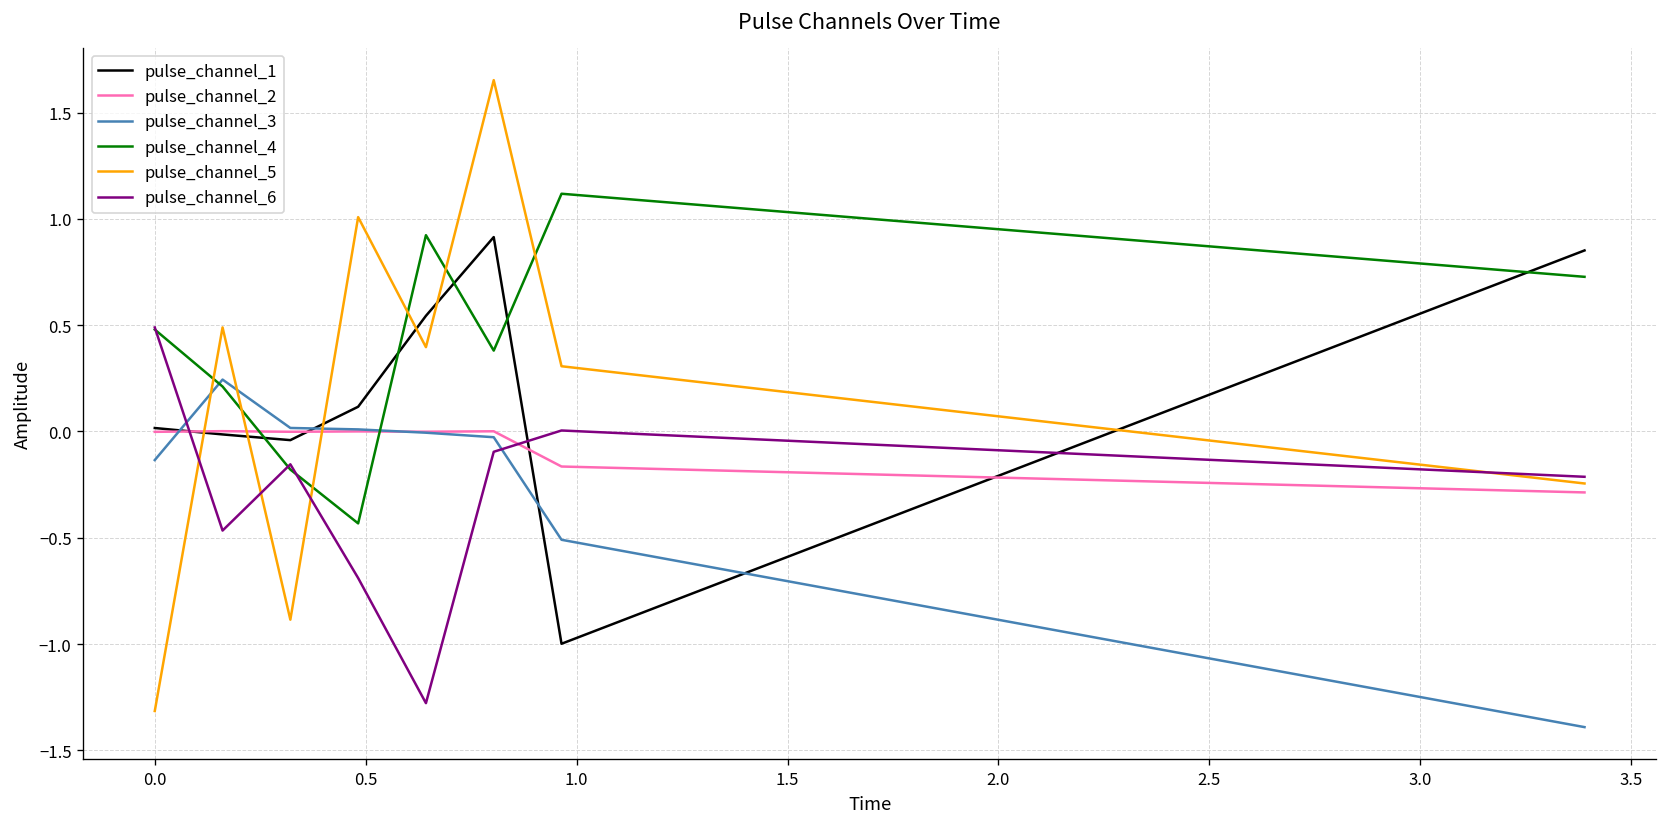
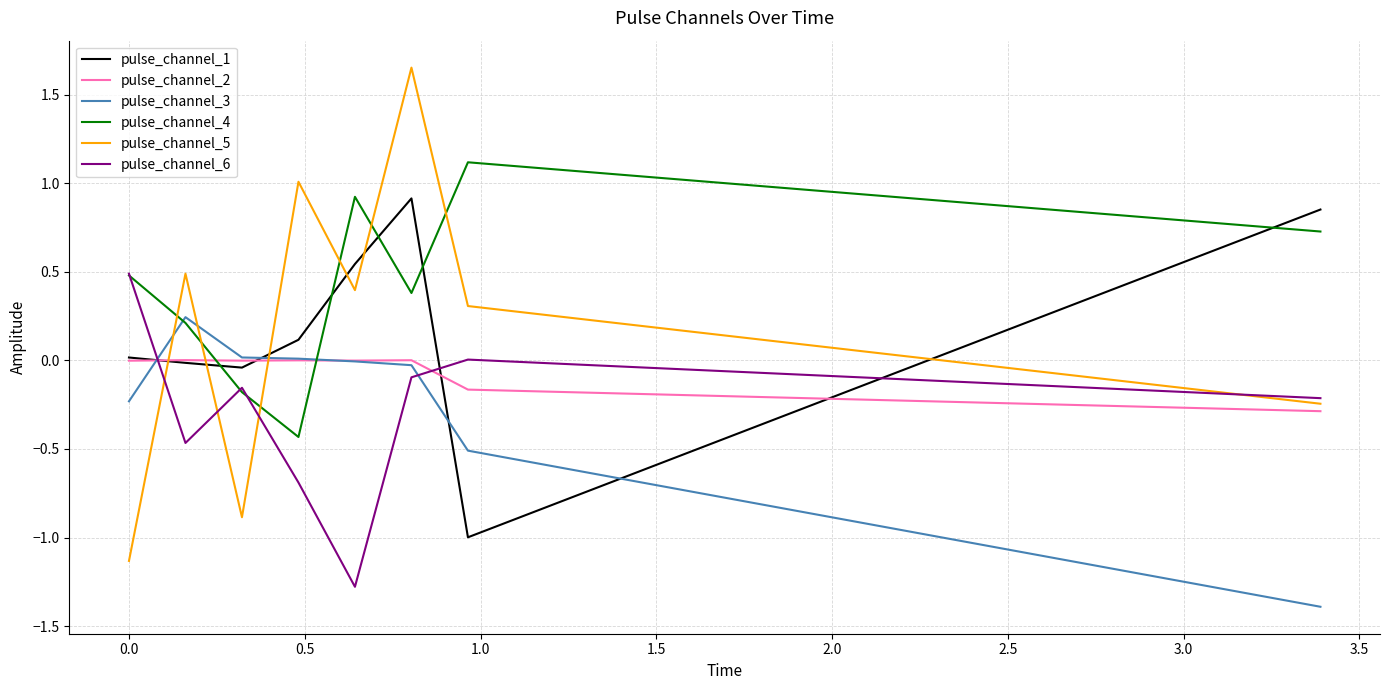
pulse_channel_3, 0.0: -0.13 -> -0.23
pulse_channel_5, 0.0: -1.32 -> -1.13
